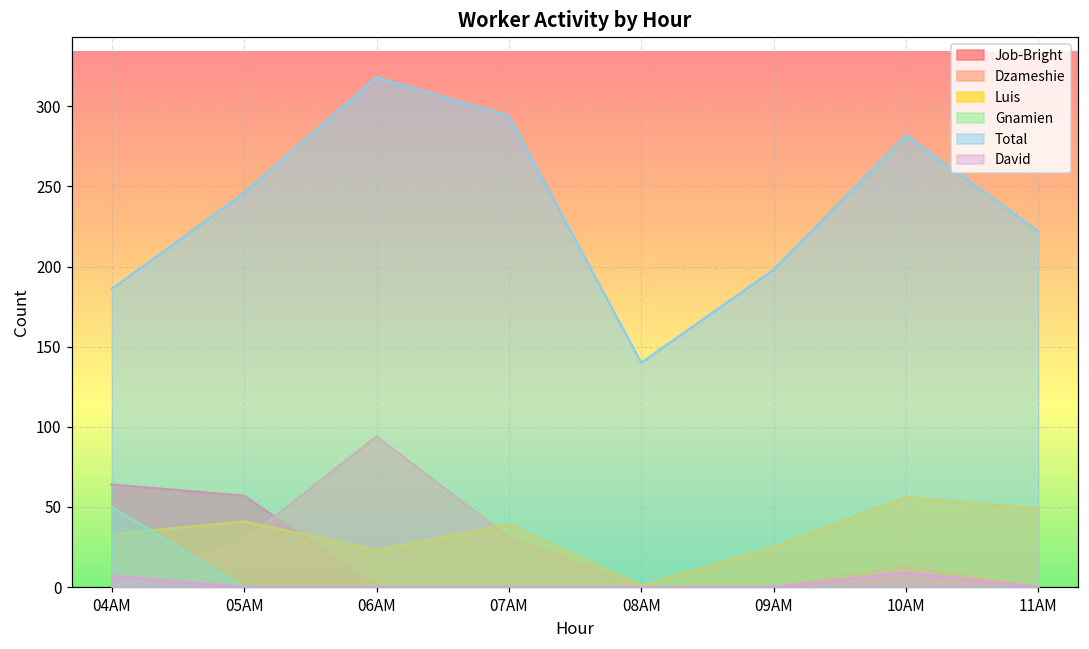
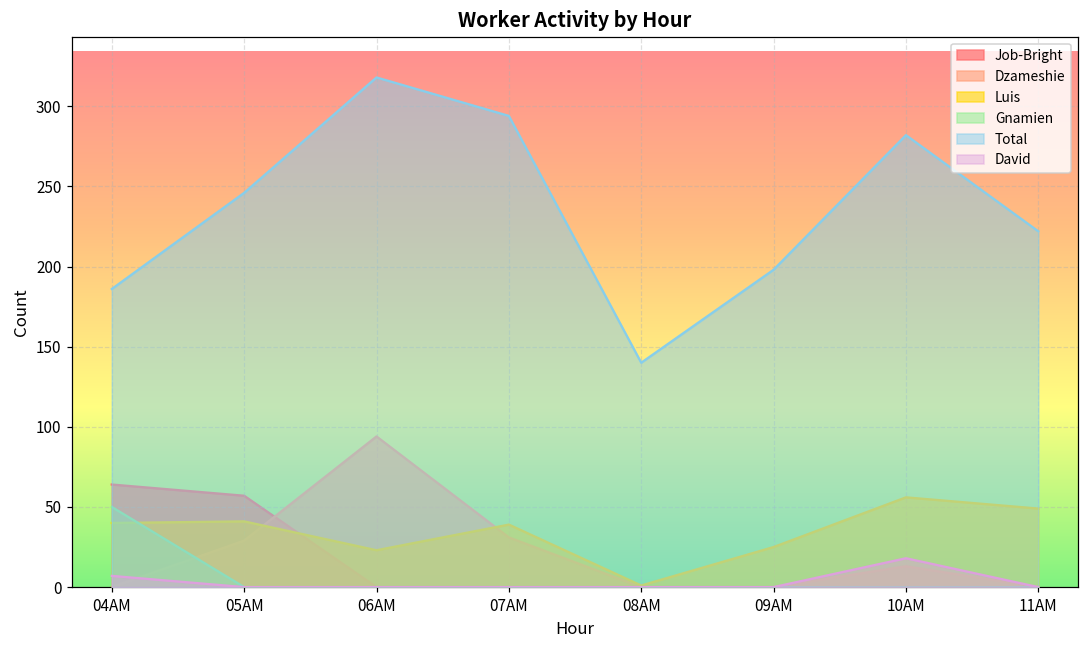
Luis, 04AM: 33 -> 40
David, 10AM: 9 -> 18
